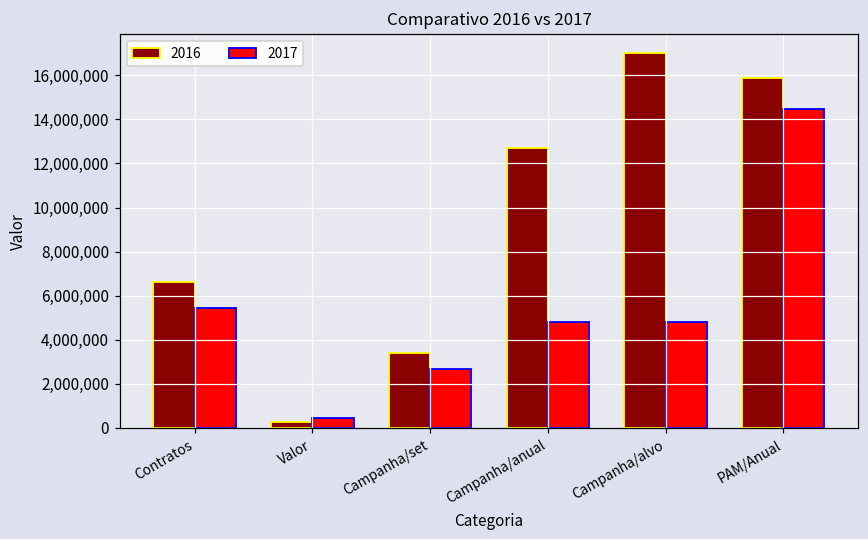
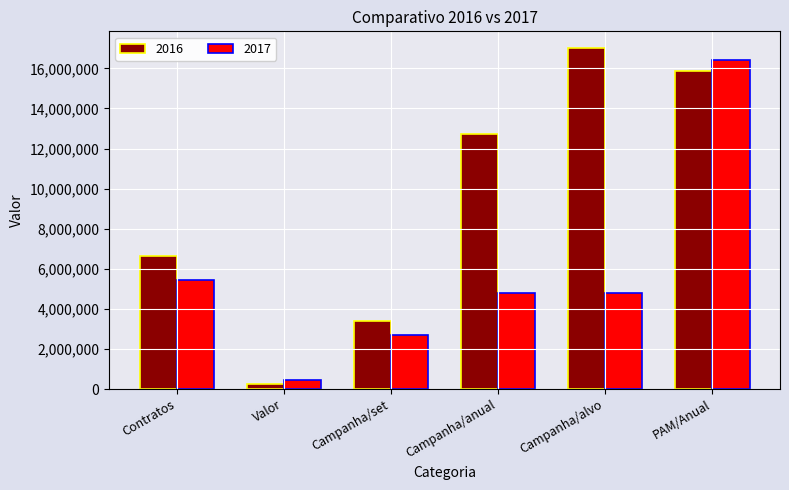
2017, PAM/Anual: 14,500,000 -> 16,400,000
